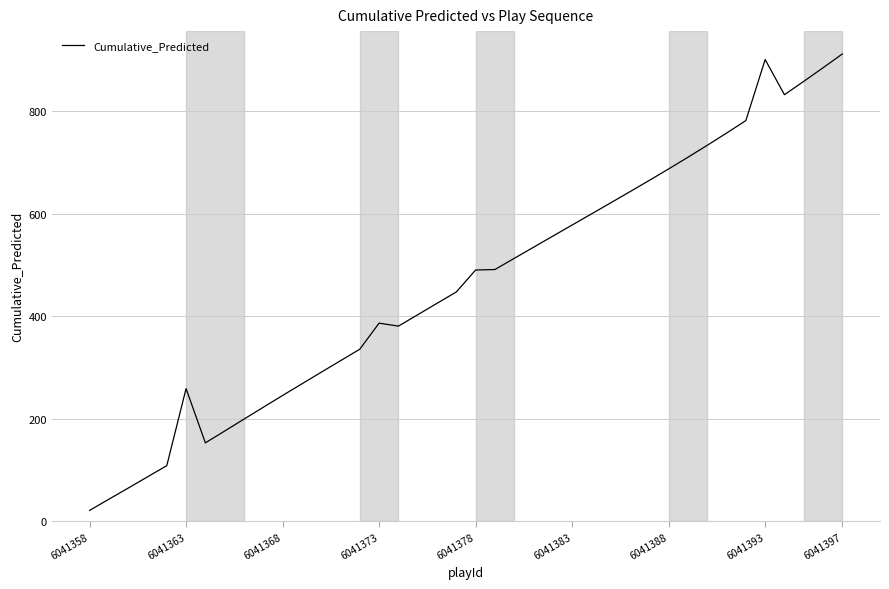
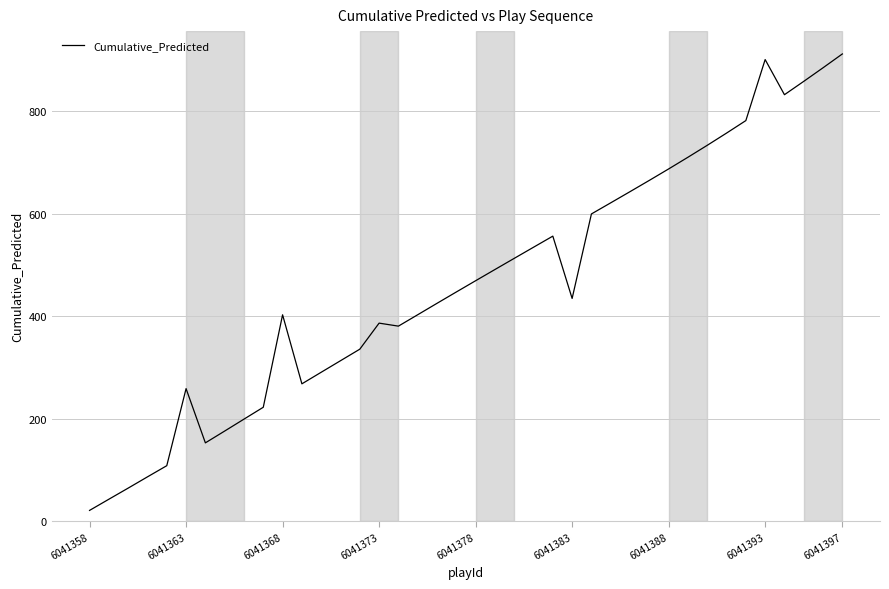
6041368: 240 -> 400
6041378: 490 -> 470
6041383: 580 -> 430
